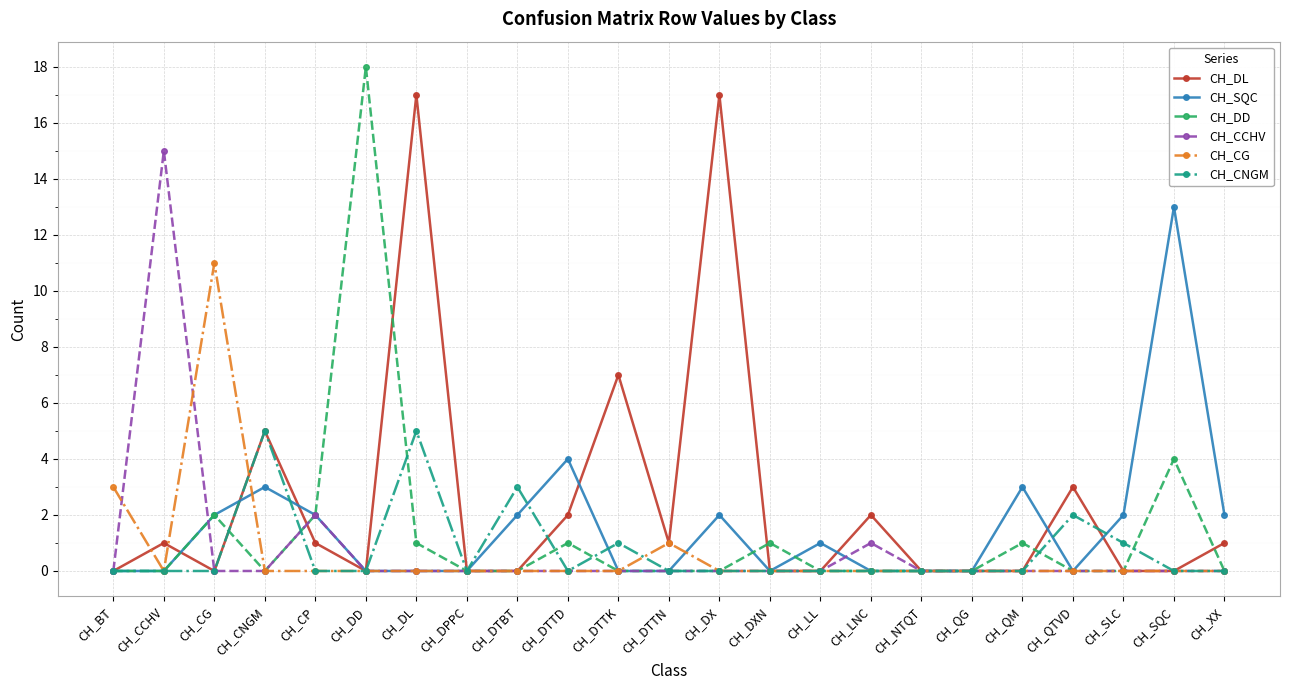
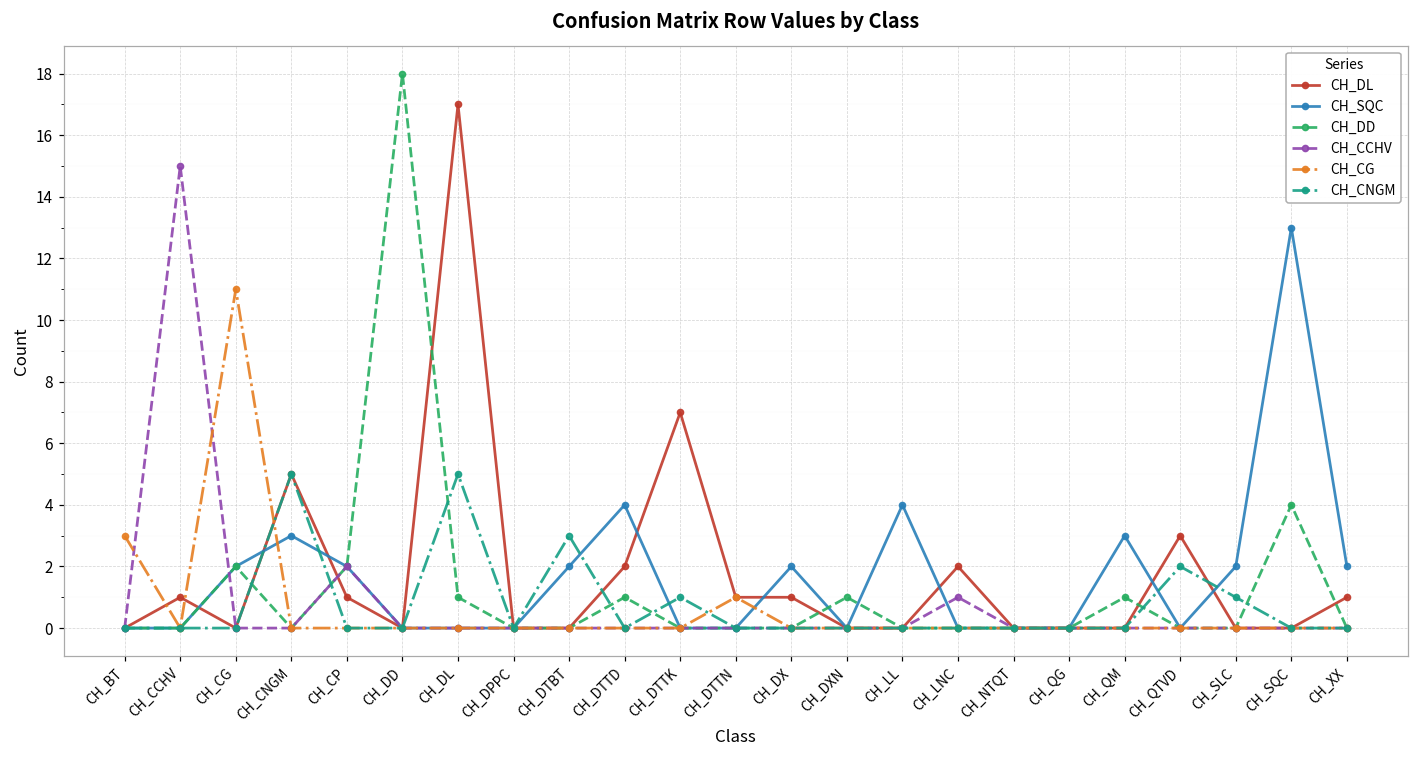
CH_DL, CH_DX: 17 -> 1
CH_SQC, CH_LL: 1 -> 4
